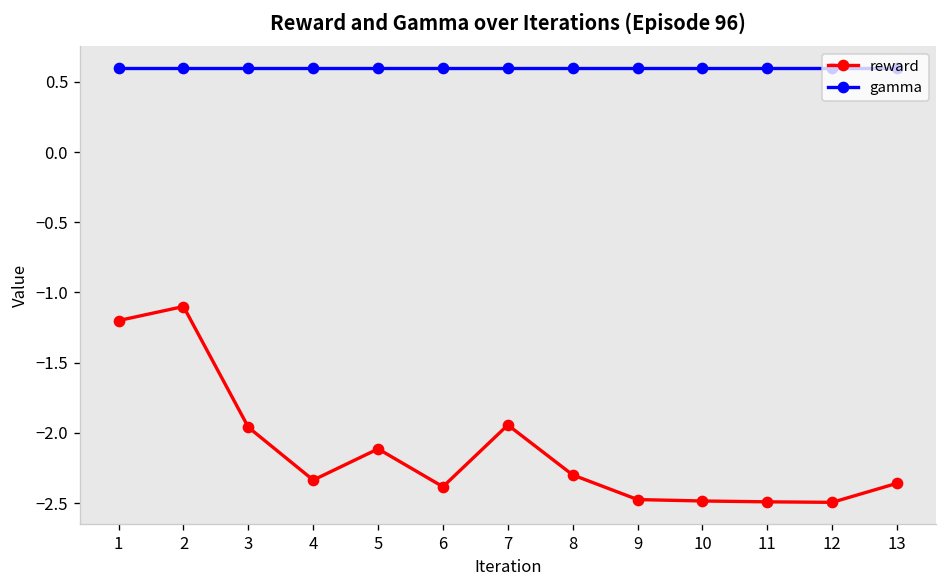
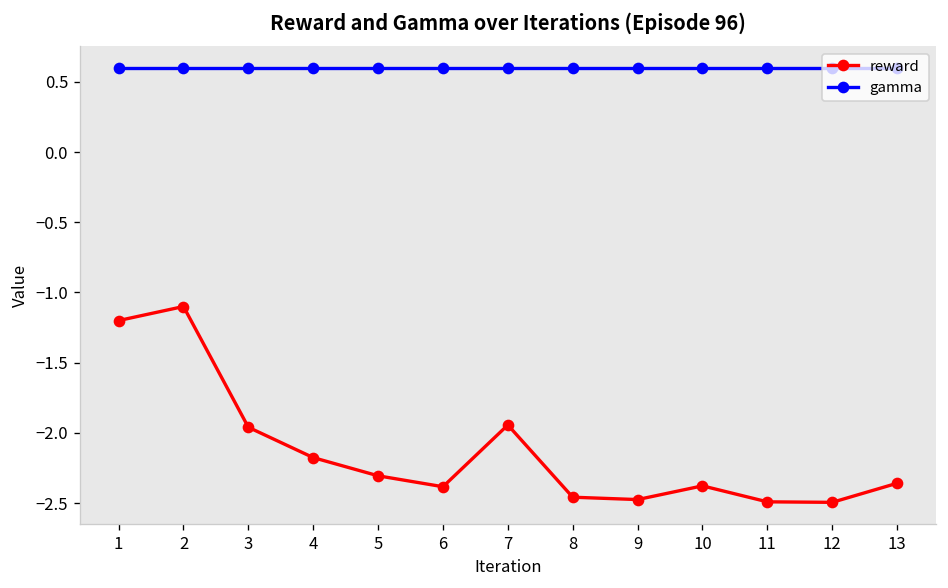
reward, 4: -2.34 -> -2.18
reward, 5: -2.11 -> -2.31
reward, 8: -2.30 -> -2.46
reward, 10: -2.48 -> -2.38
